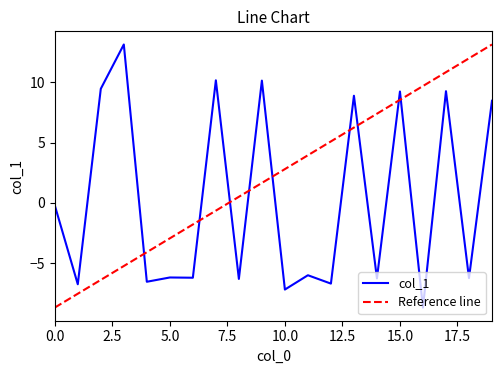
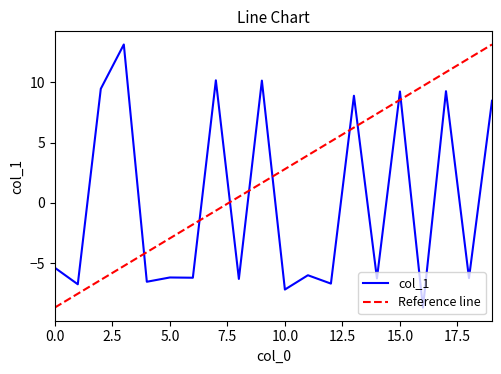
col_1, 0.0: -0.2 -> -5.4
